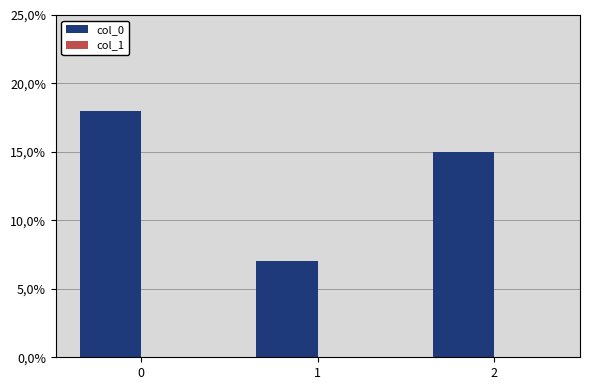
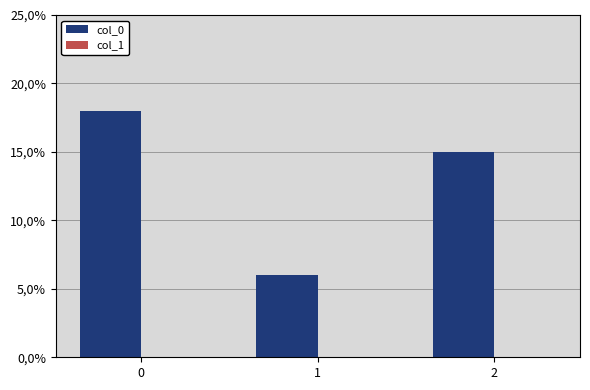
col_0, 1: 70% -> 60%
